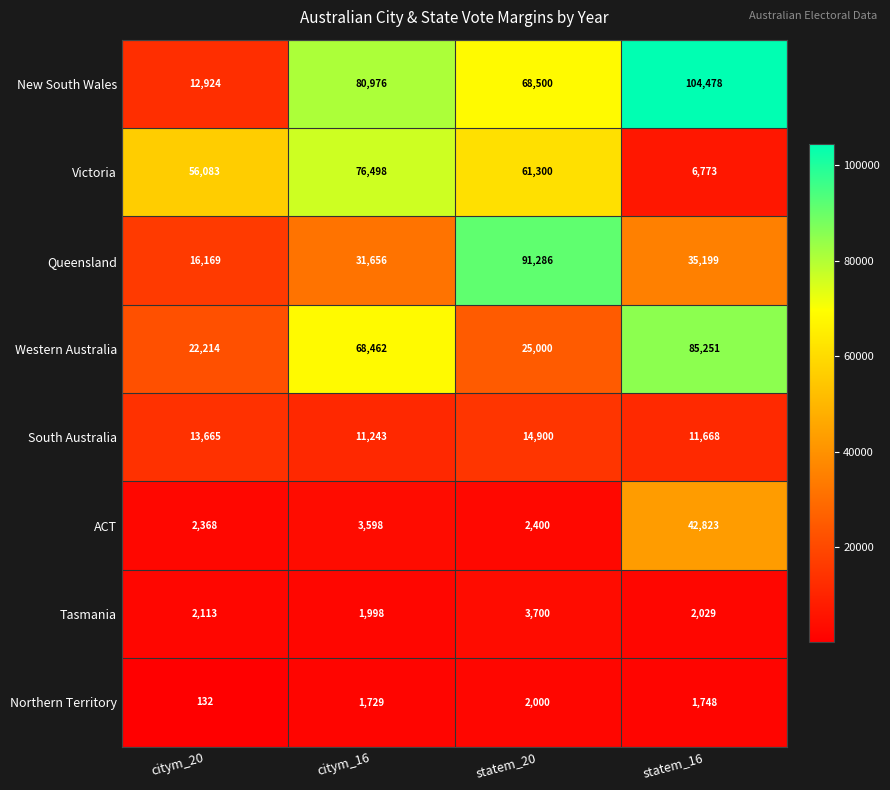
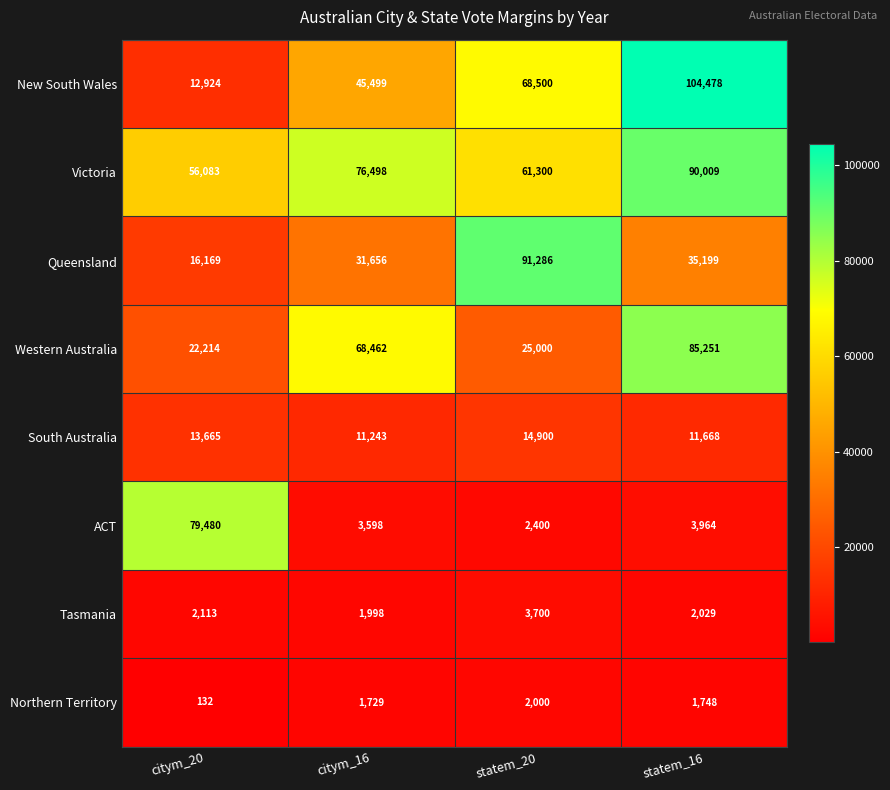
New South Wales, citym_16: 80,976 -> 45,499
Victoria, statem_16: 6,773 -> 90,009
ACT, citym_20: 2,368 -> 79,480
ACT, statem_16: 42,823 -> 3,964
